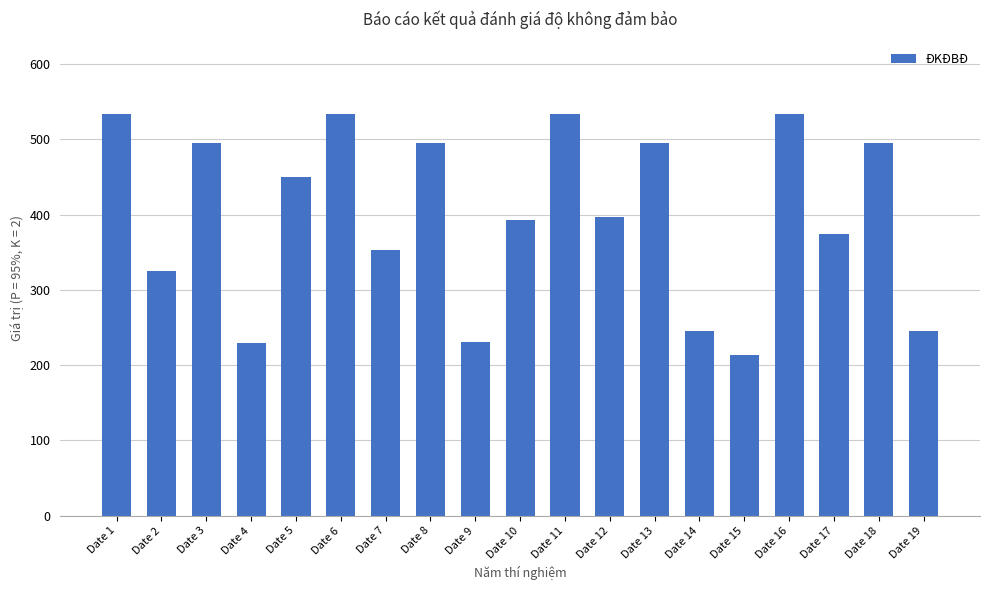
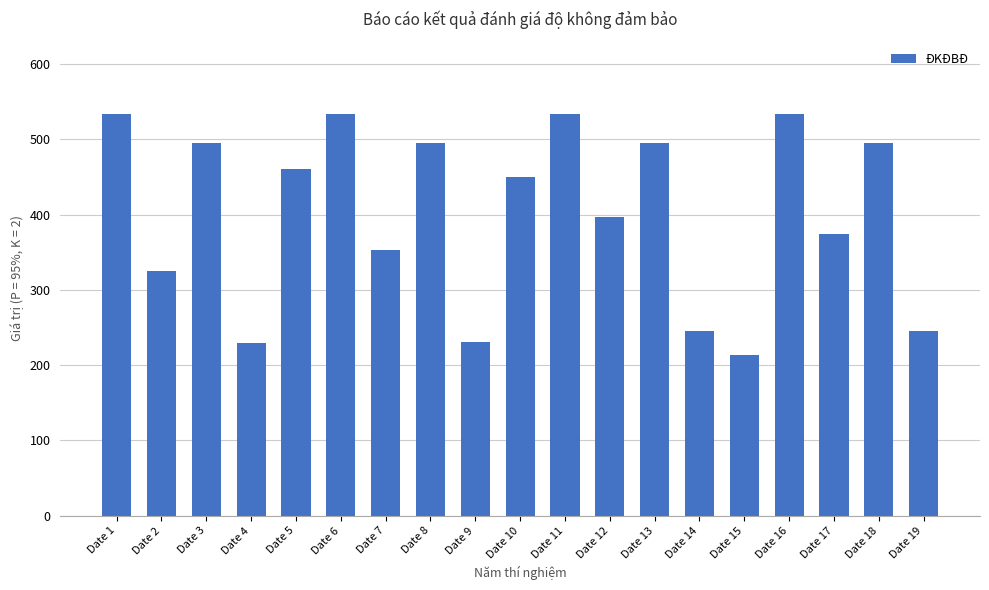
Date 5: 450 -> 460
Date 10: 390 -> 450
